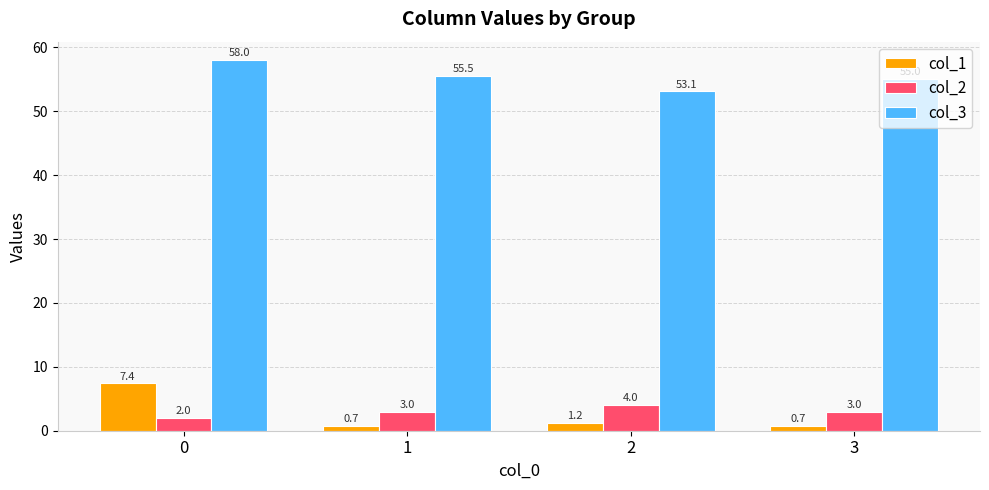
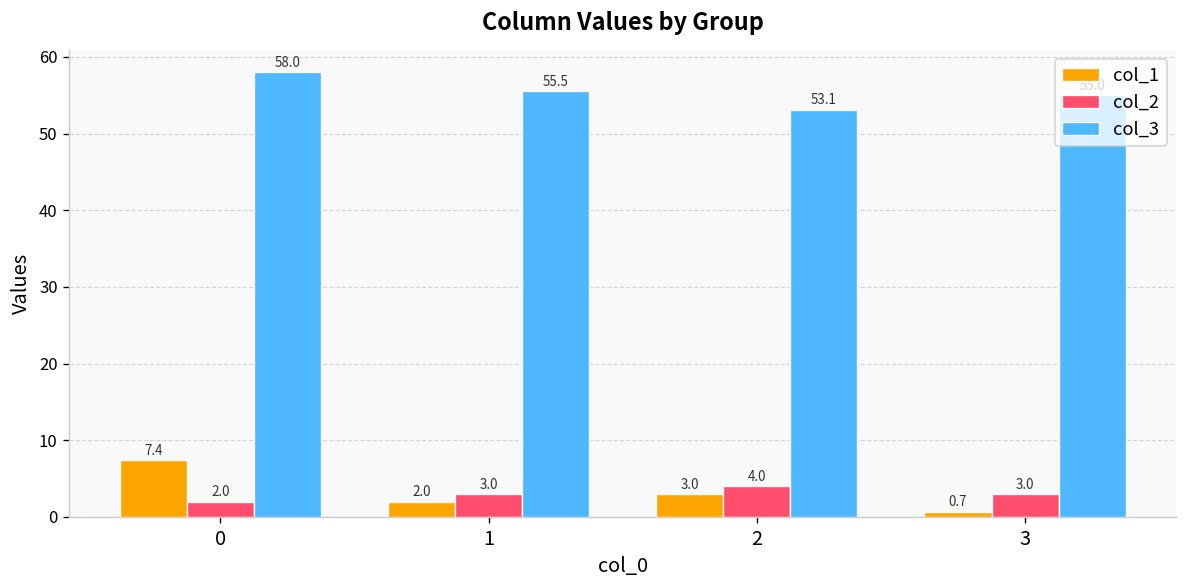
col_1, 1: 0.7 -> 2.0
col_1, 2: 1.2 -> 3.0
